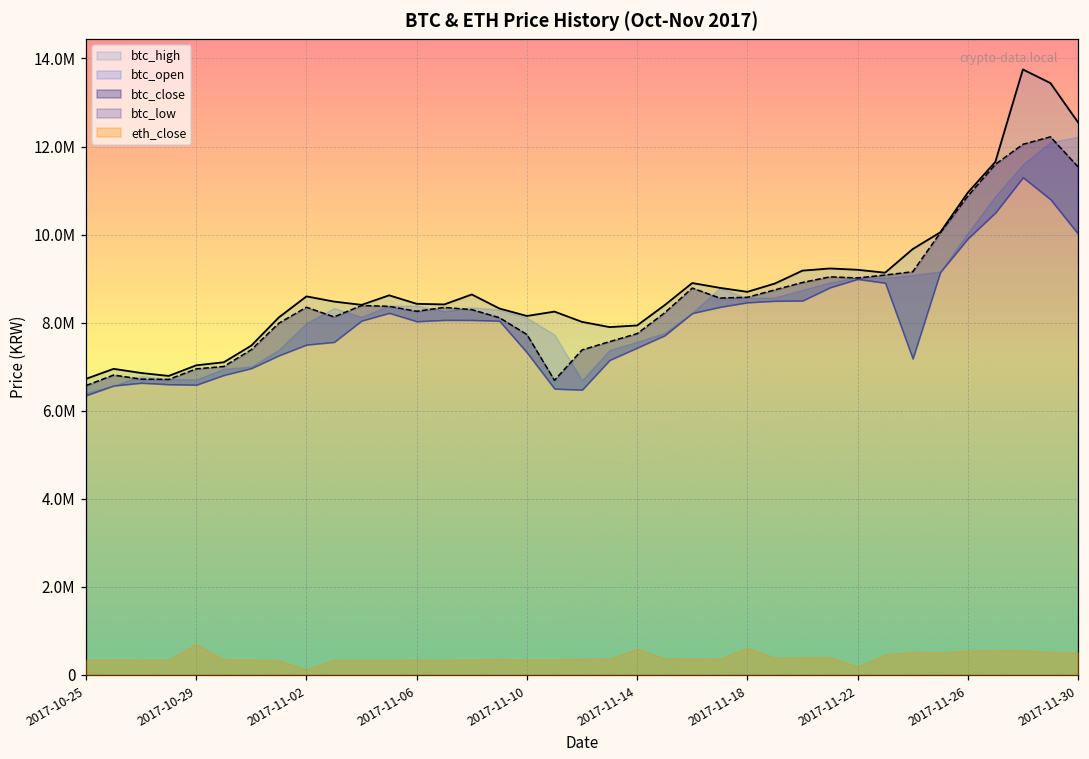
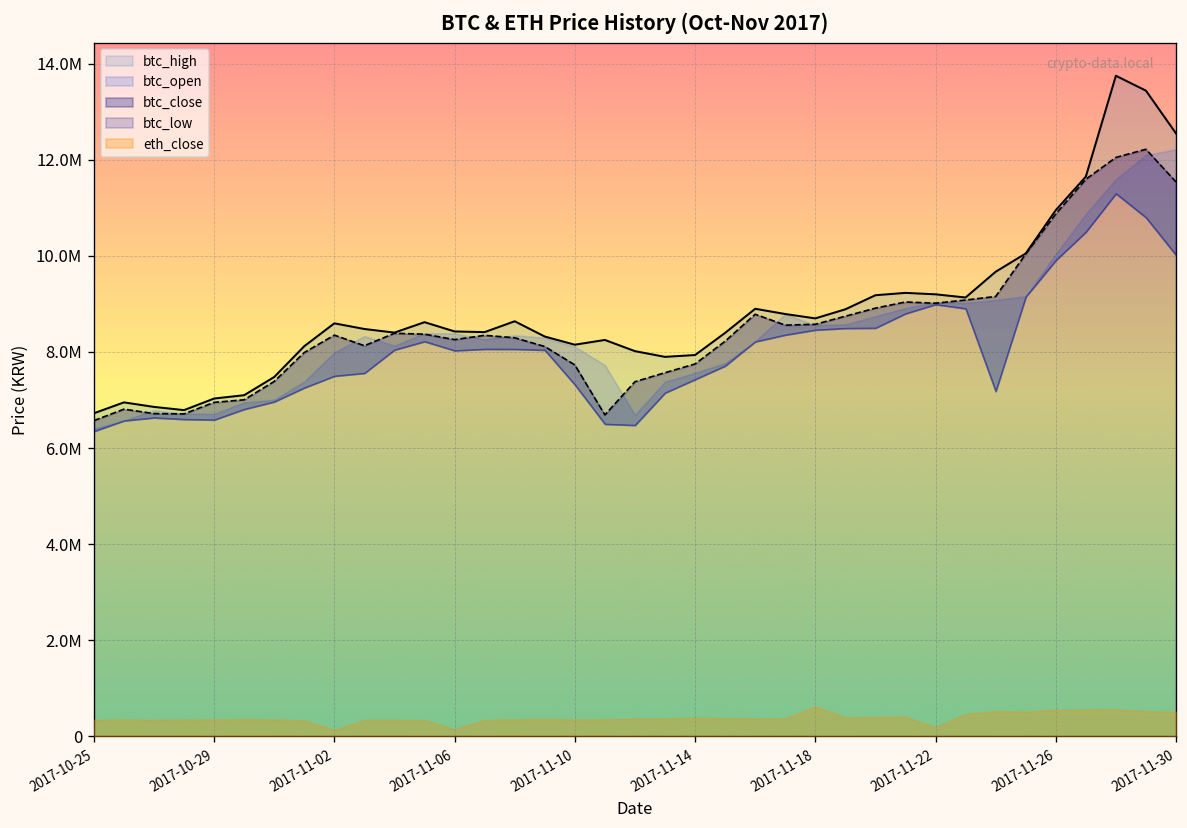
eth_close, 2017-10-29: 700000 -> 300000
eth_close, 2017-11-06: 300000 -> 100000
eth_close, 2017-11-14: 600000 -> 400000
